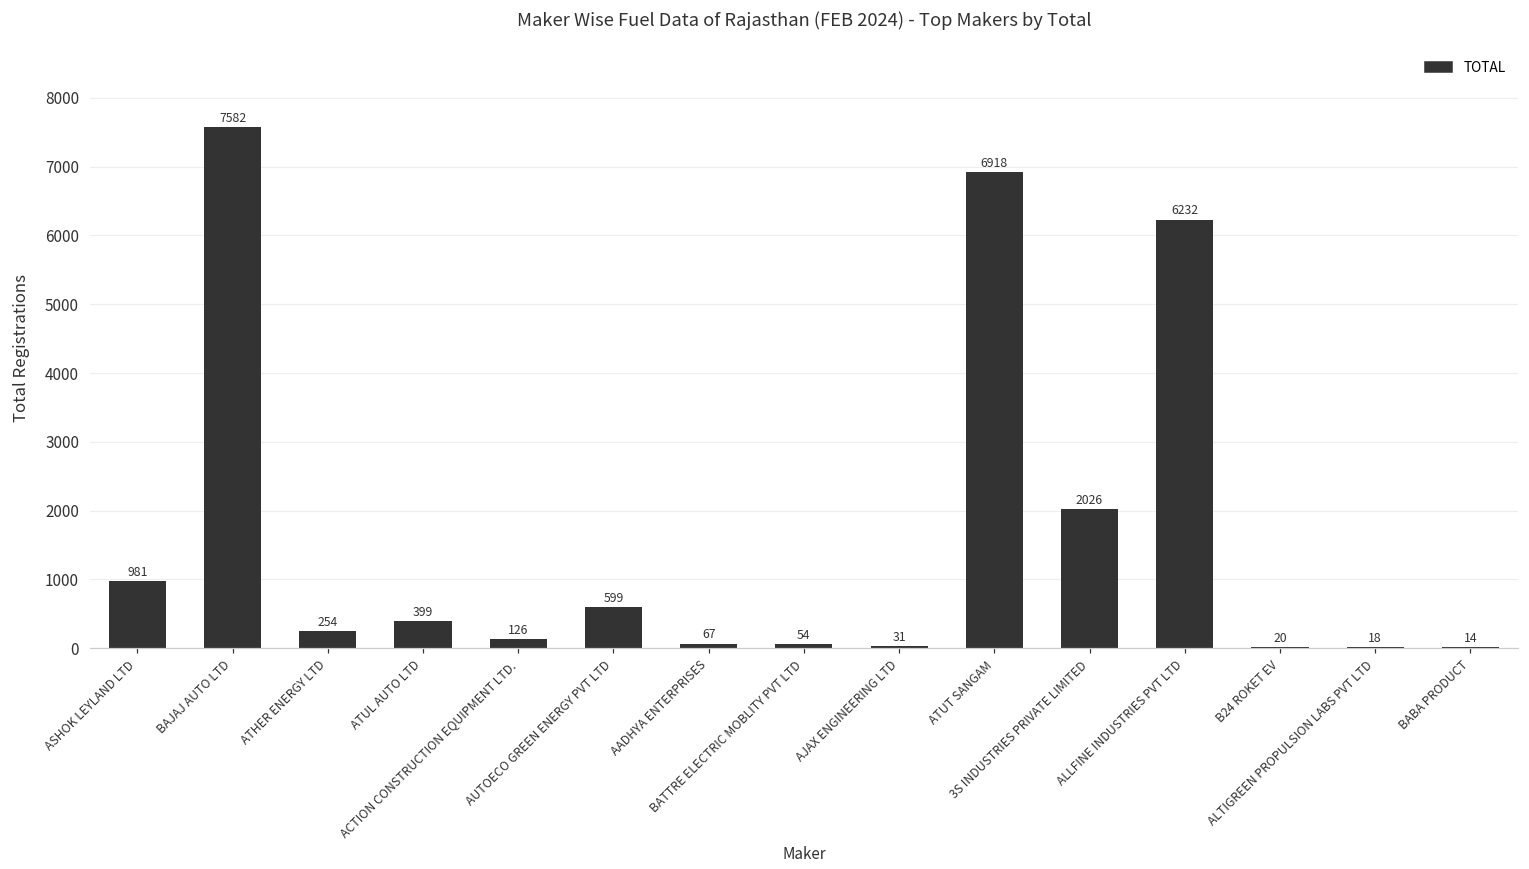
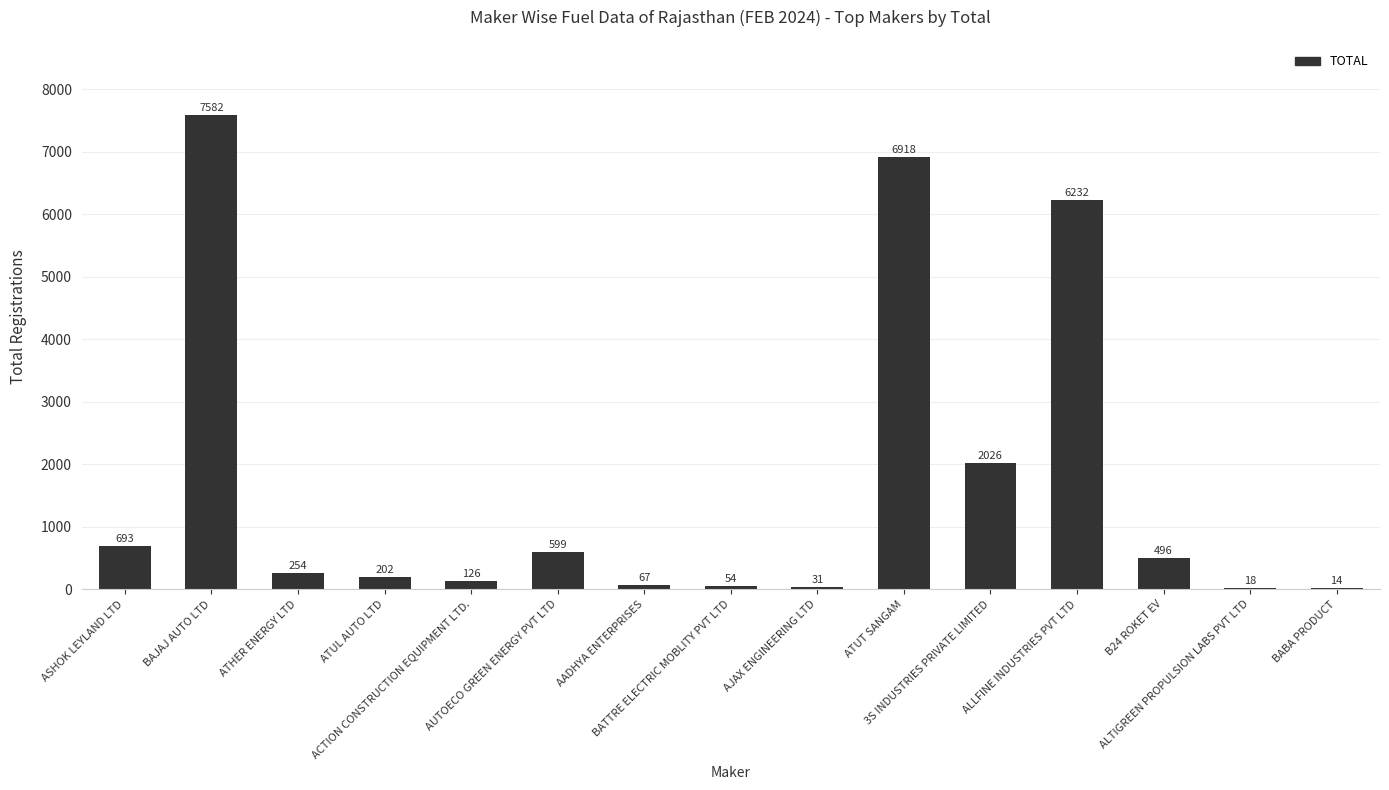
ASHOK LEYLAND LTD: 981 -> 693
ATUL AUTO LTD: 399 -> 202
B24 ROKET EV: 20 -> 496
